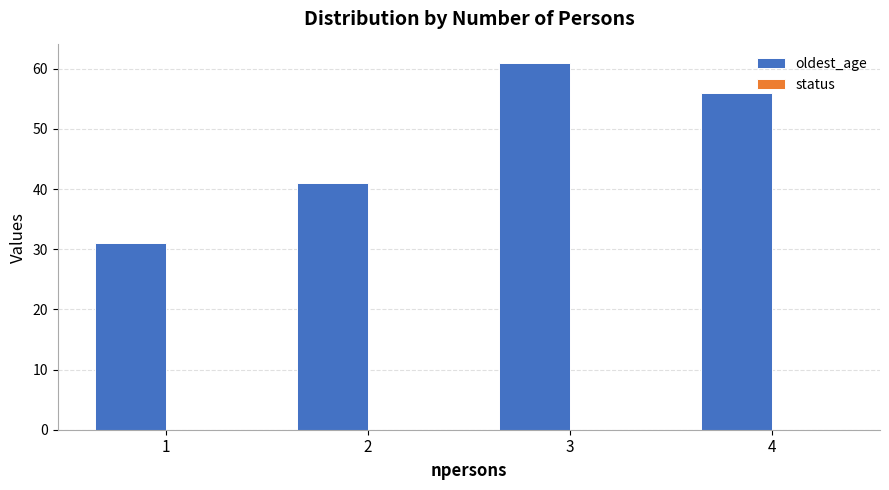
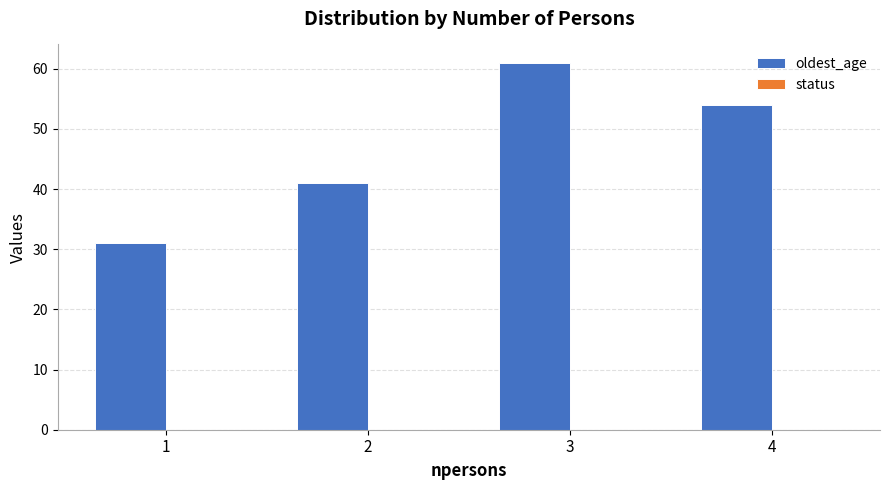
oldest_age, 4: 56 -> 54
